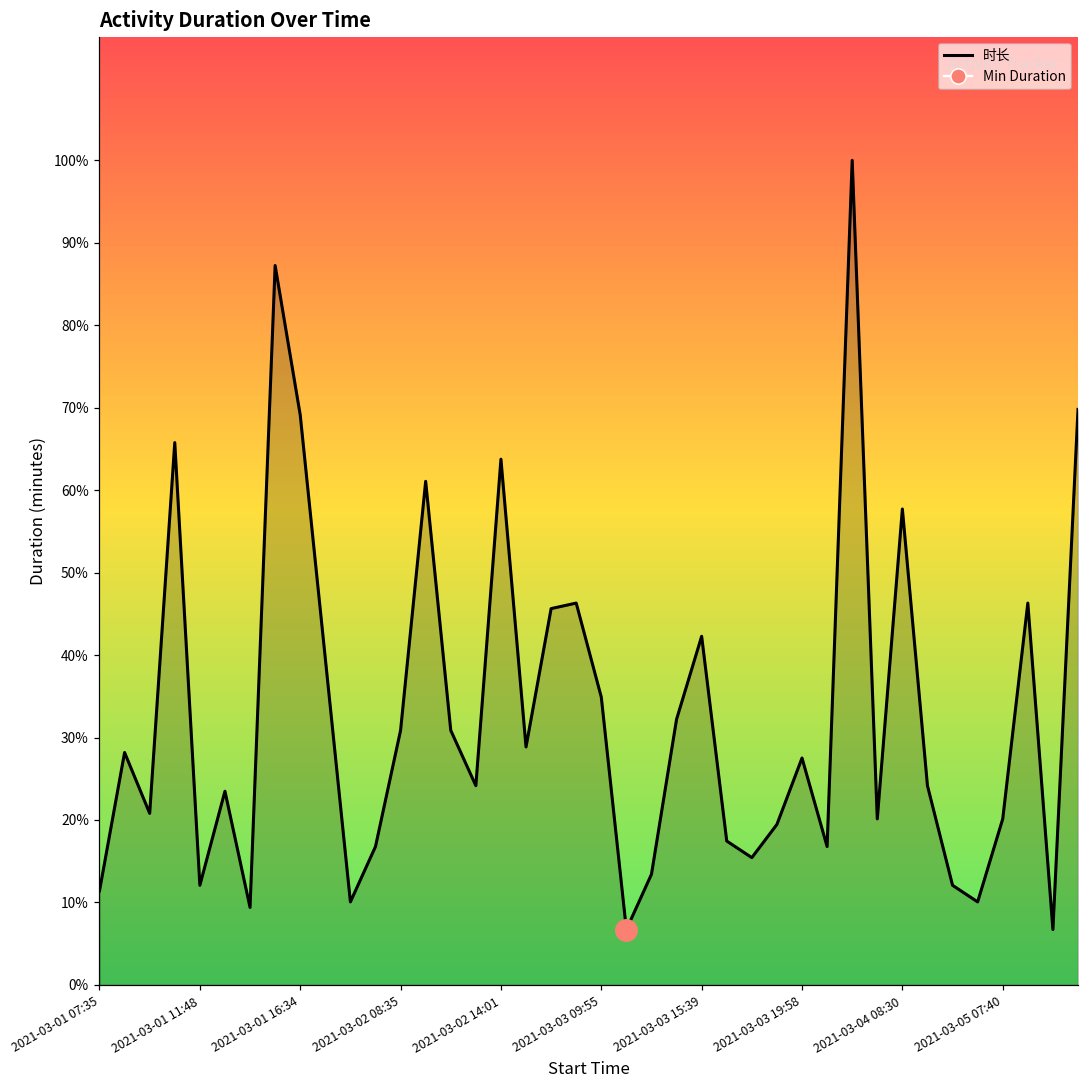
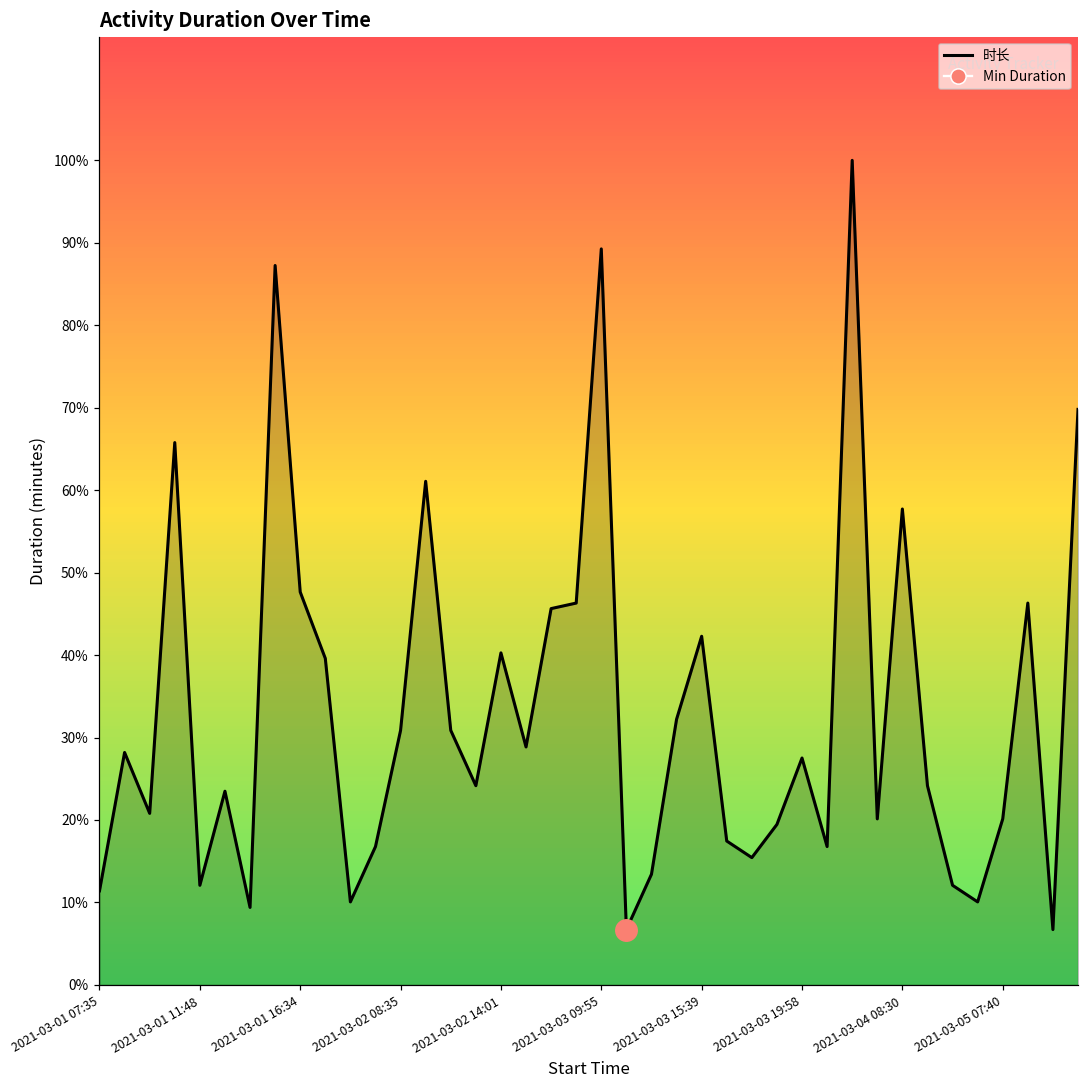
时长, 2021-03-01 16:34: 69% -> 48%
时长, 2021-03-02 14:01: 64% -> 40%
时长, 2021-03-03 09:55: 35% -> 89%
